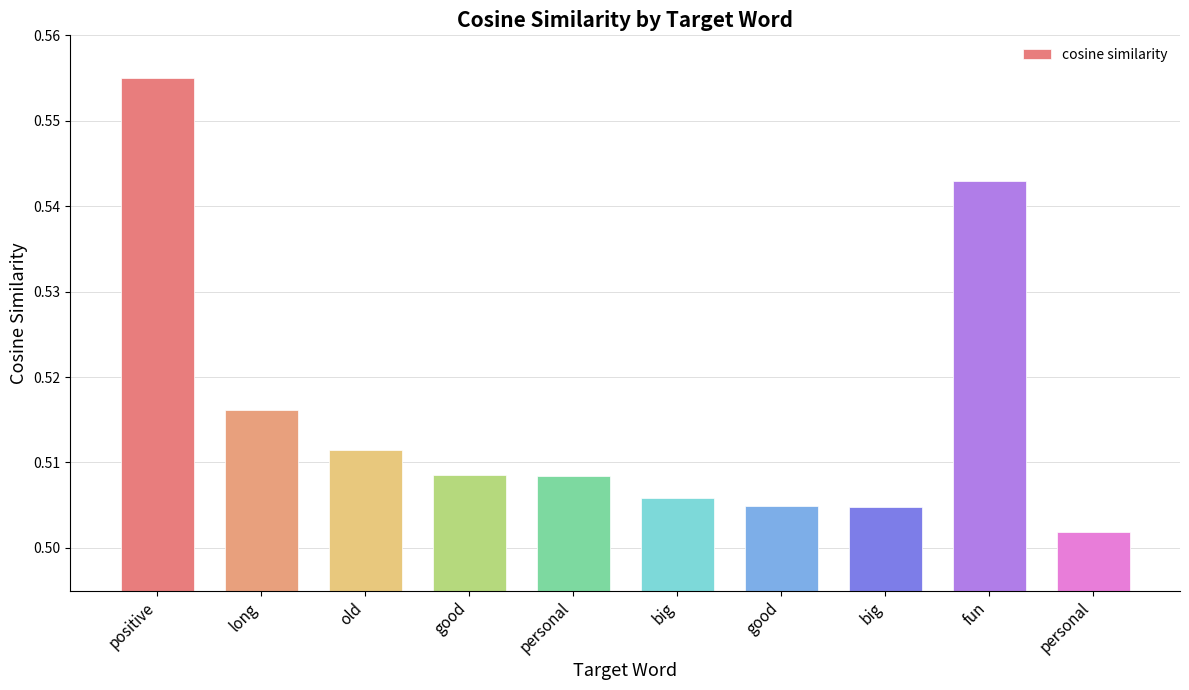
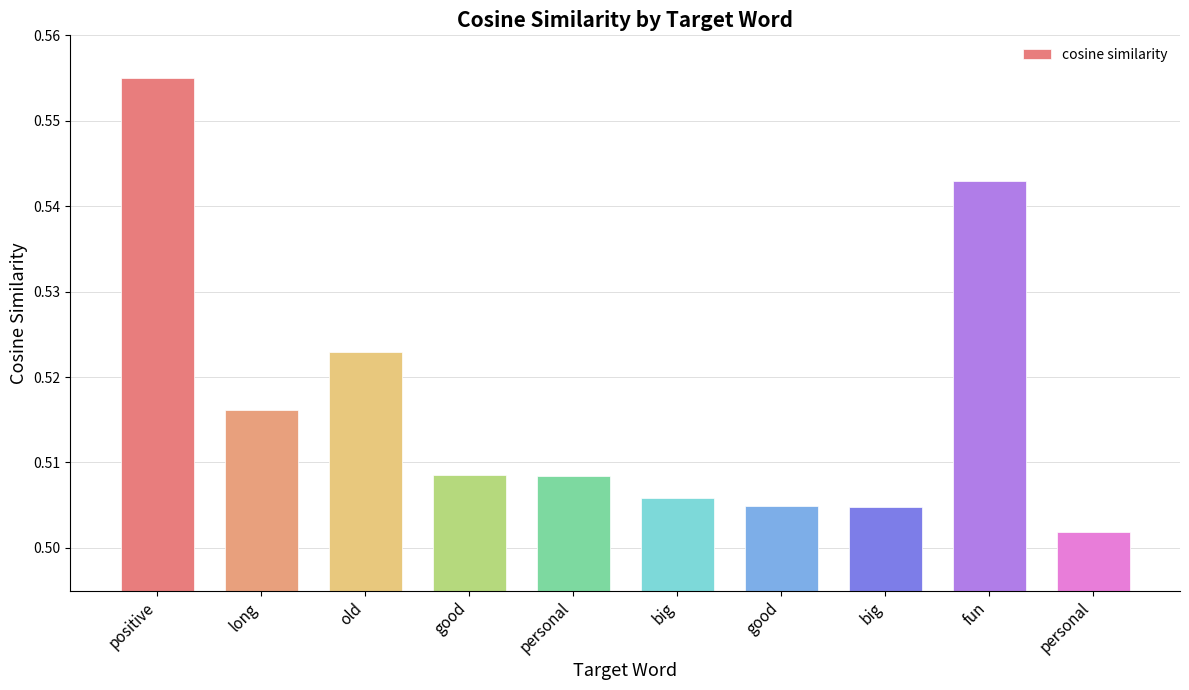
old: 0.511 -> 0.523
